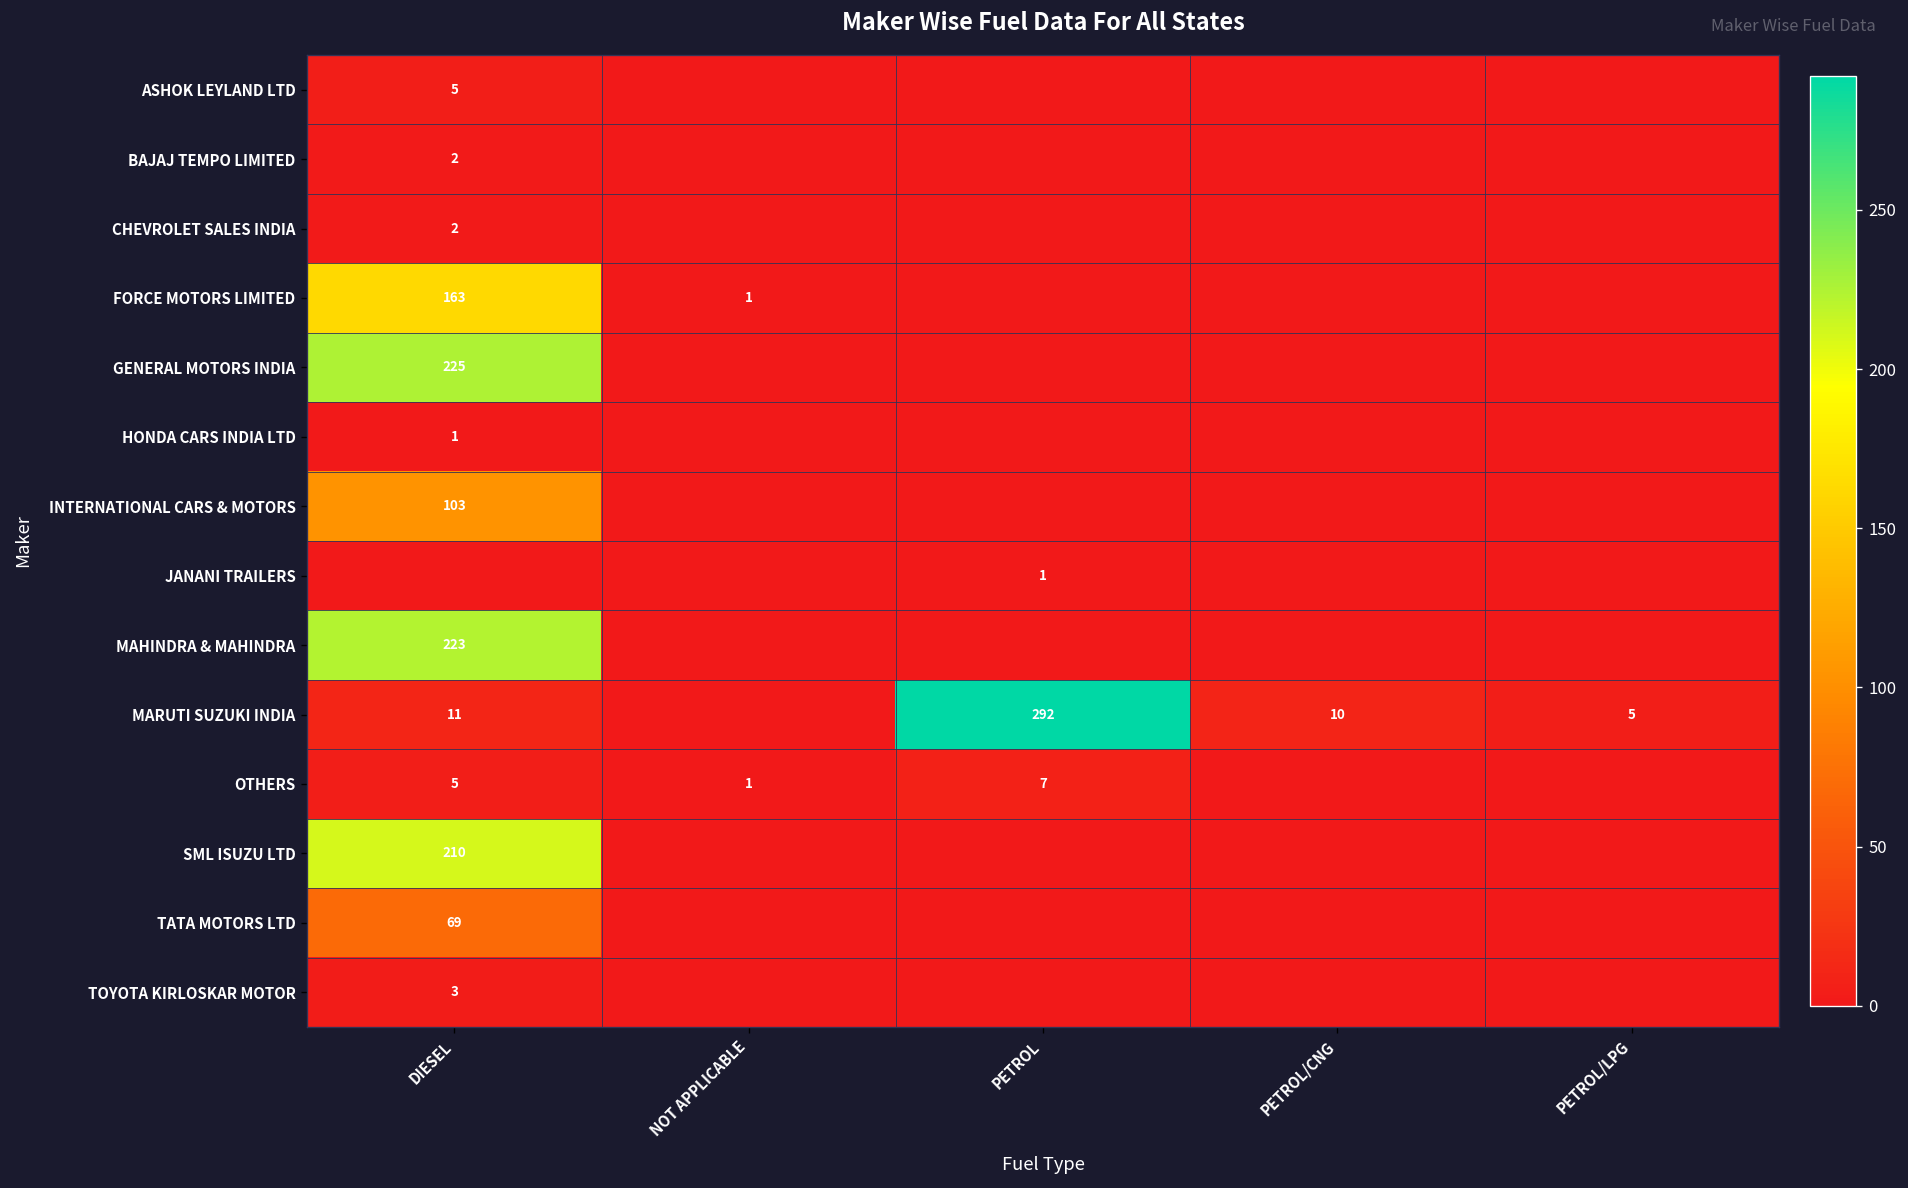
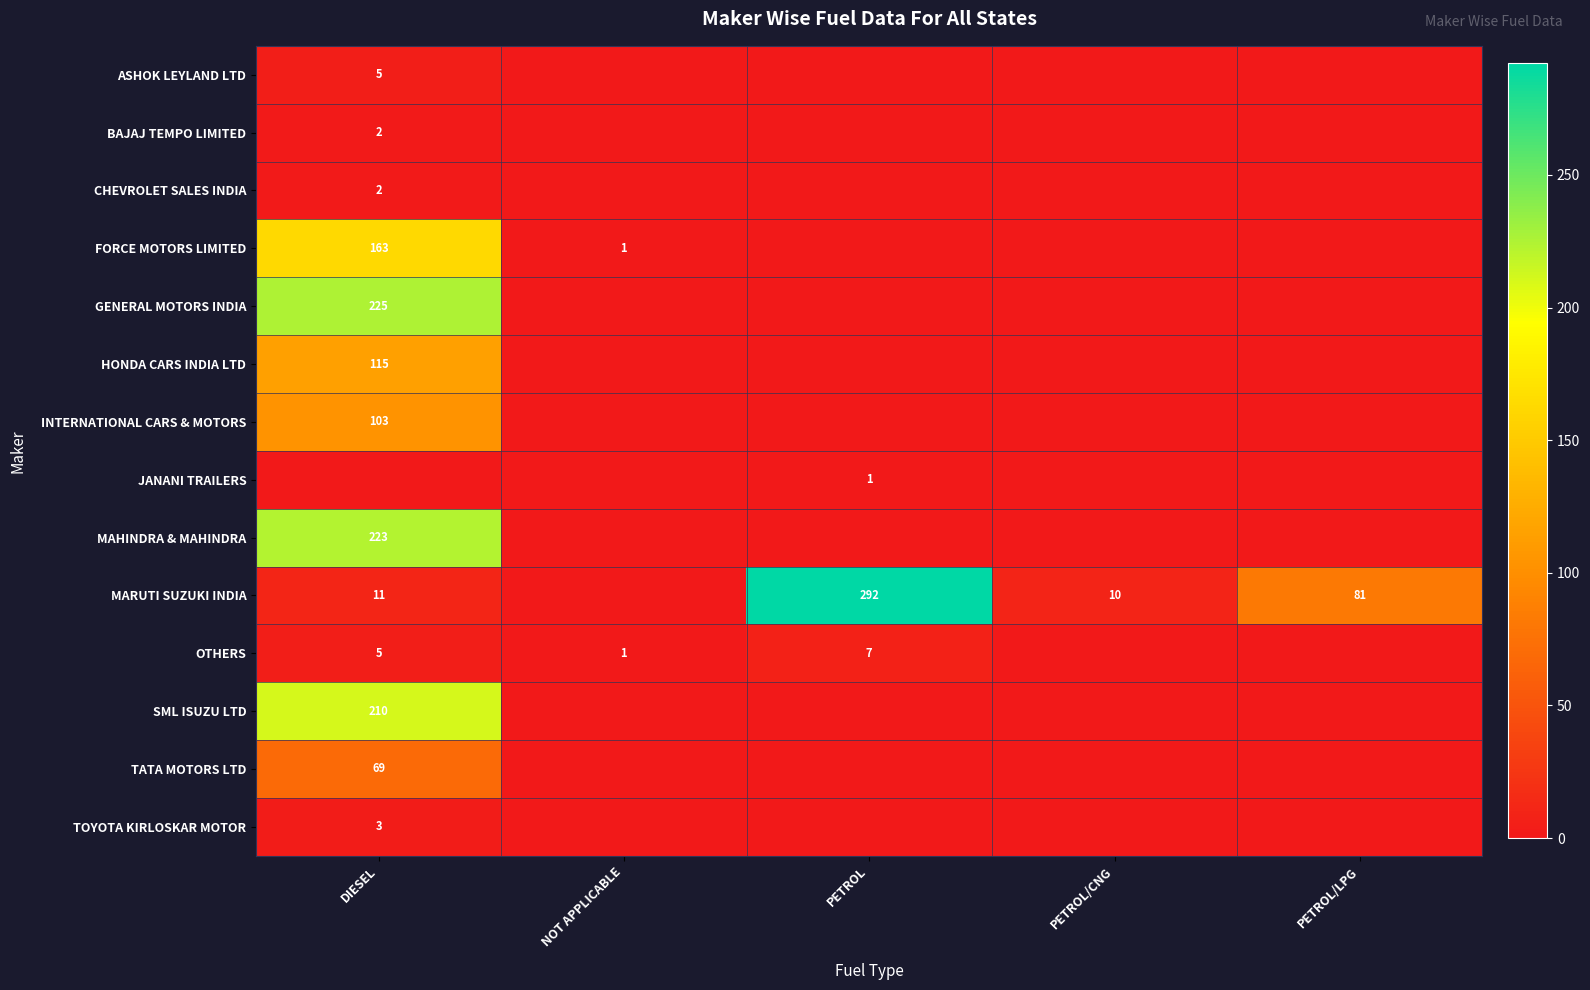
HONDA CARS INDIA LTD, DIESEL: 1 -> 115
MARUTI SUZUKI INDIA, PETROL/LPG: 5 -> 81
